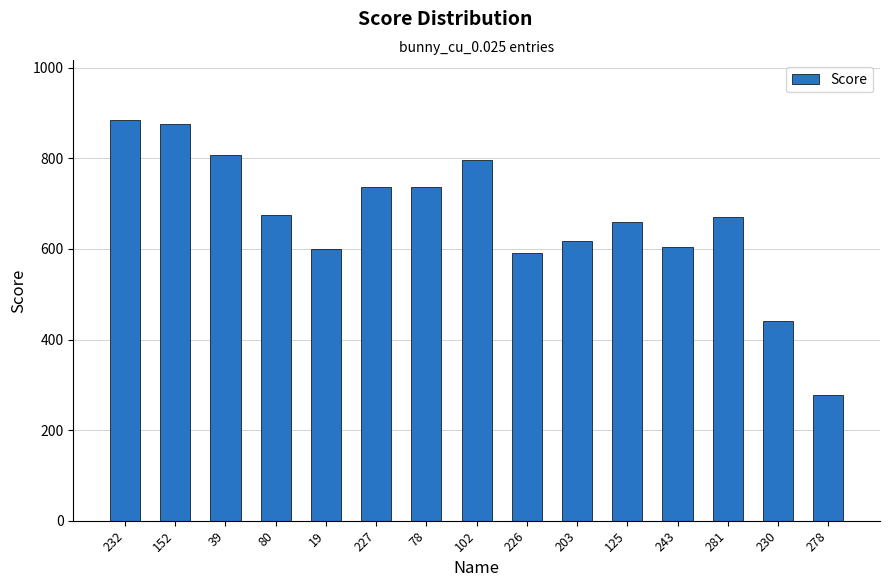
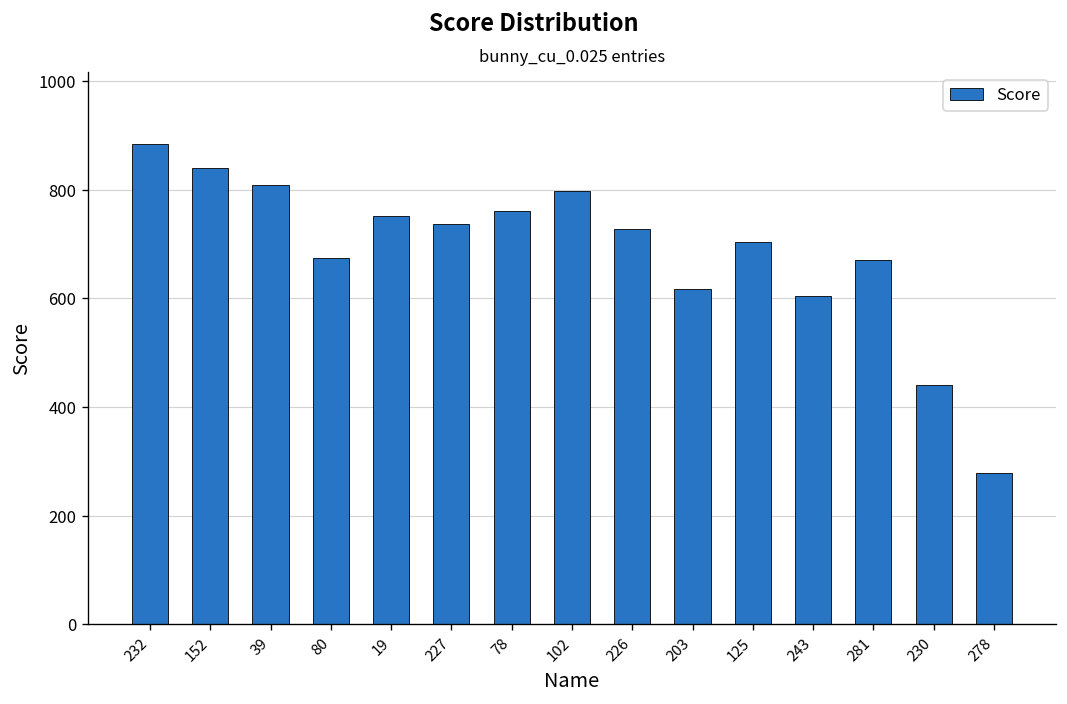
152: 880 -> 840
19: 600 -> 750
78: 740 -> 760
226: 590 -> 730
125: 660 -> 700
